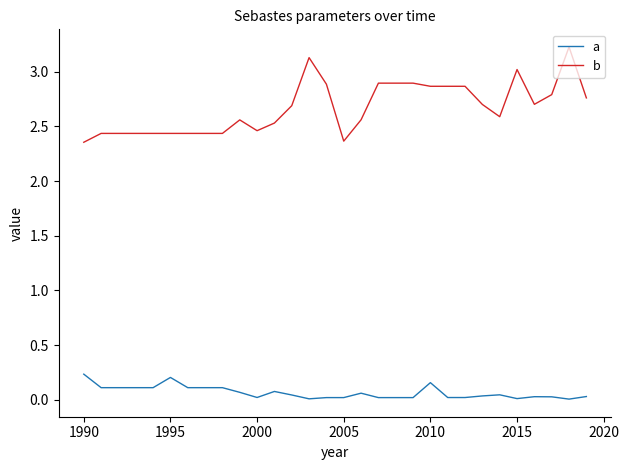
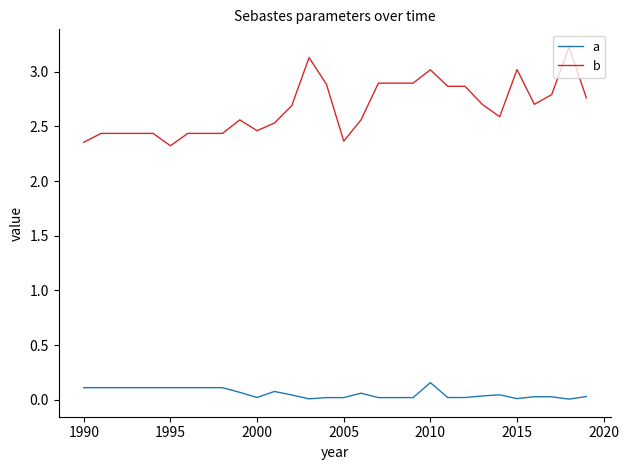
a, 1990: 0.24 -> 0.11
a, 1995: 0.21 -> 0.11
b, 1995: 2.44 -> 2.32
b, 2010: 2.87 -> 3.02
